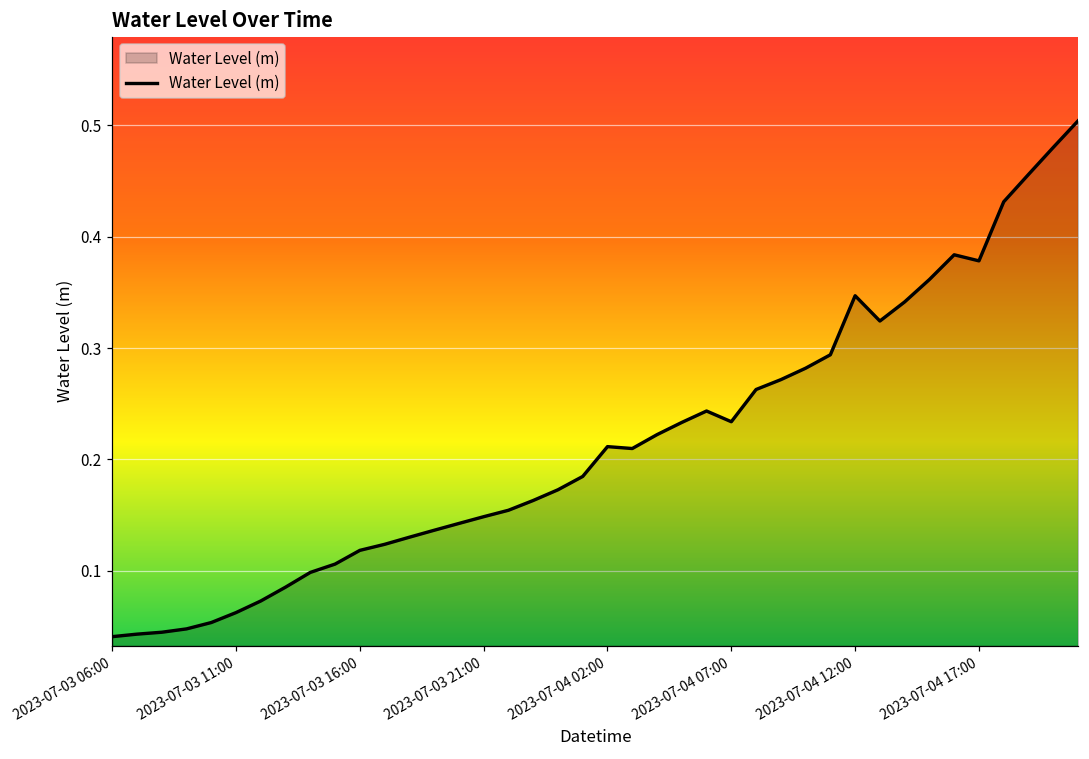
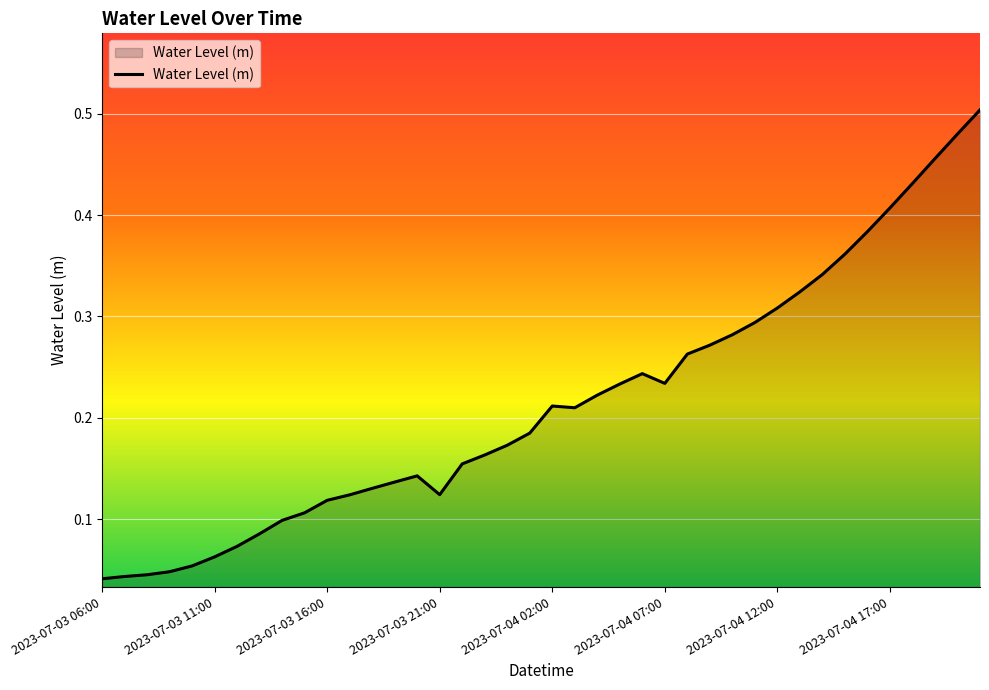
2023-07-03 21:00: 0.149 -> 0.124
2023-07-04 12:00: 0.347 -> 0.308
2023-07-04 17:00: 0.378 -> 0.407
